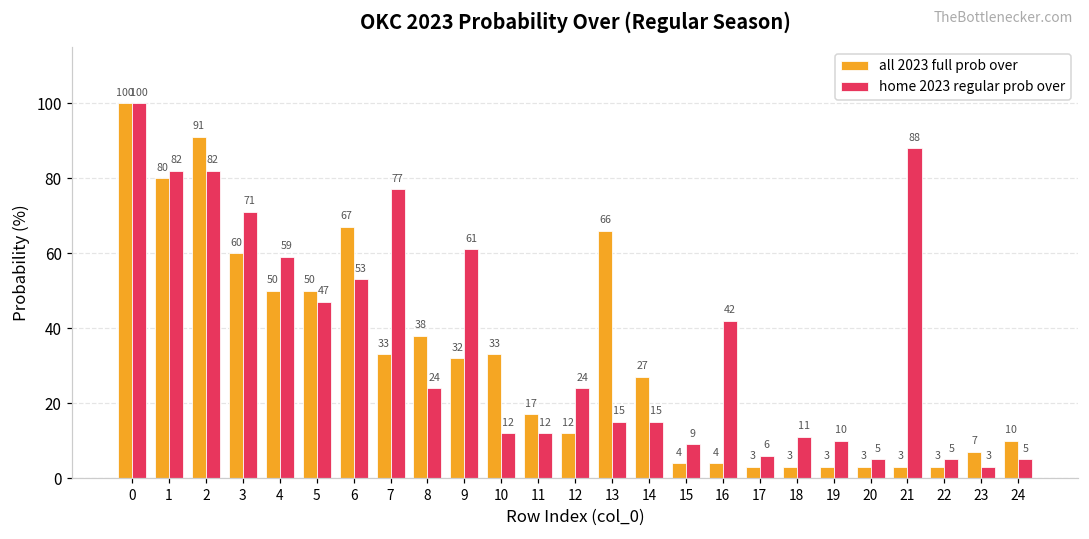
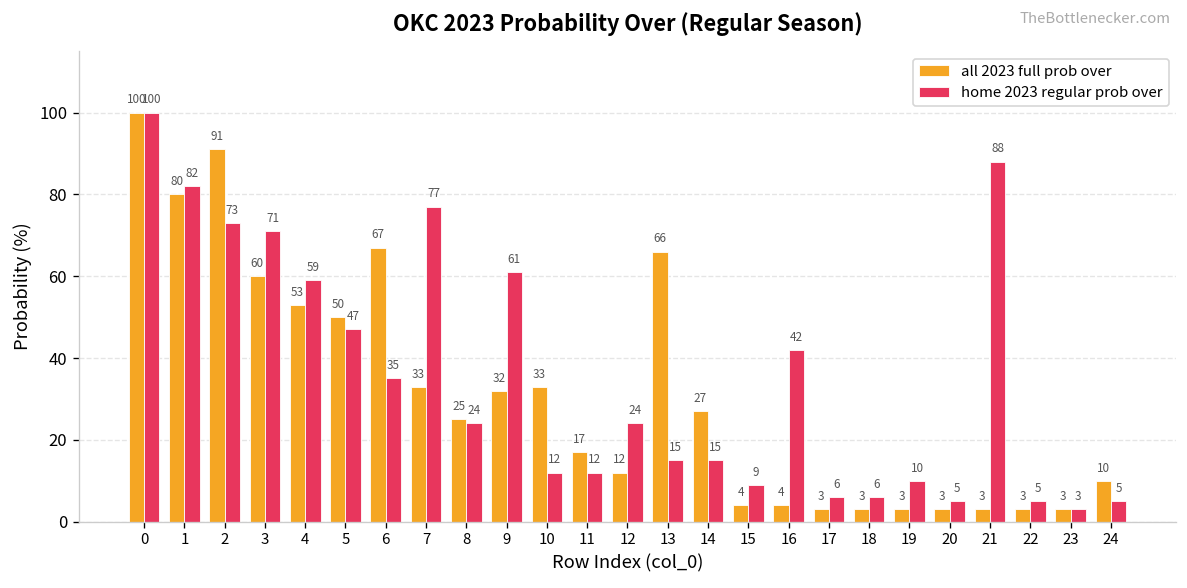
home 2023 regular prob over, 2: 82 -> 73
all 2023 full prob over, 4: 50 -> 53
home 2023 regular prob over, 6: 53 -> 35
all 2023 full prob over, 8: 38 -> 25
home 2023 regular prob over, 18: 11 -> 6
all 2023 full prob over, 23: 7 -> 3
